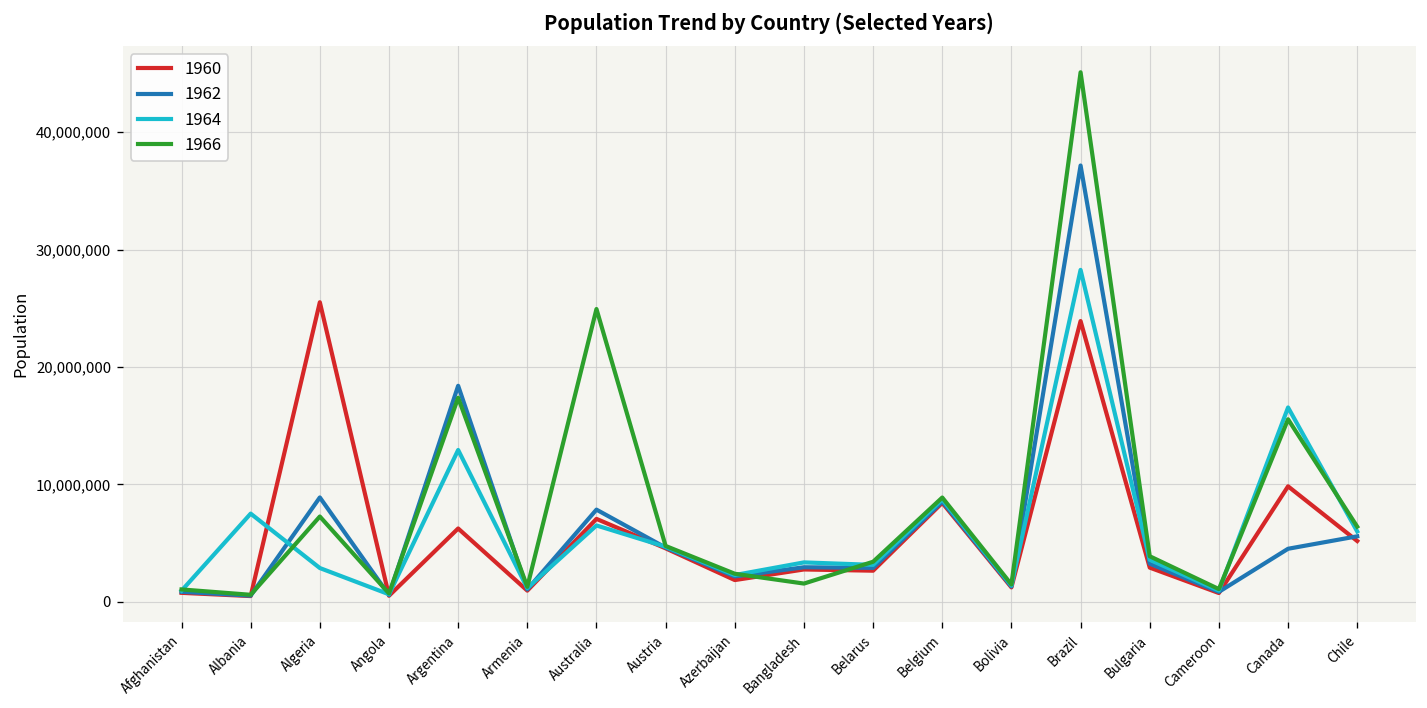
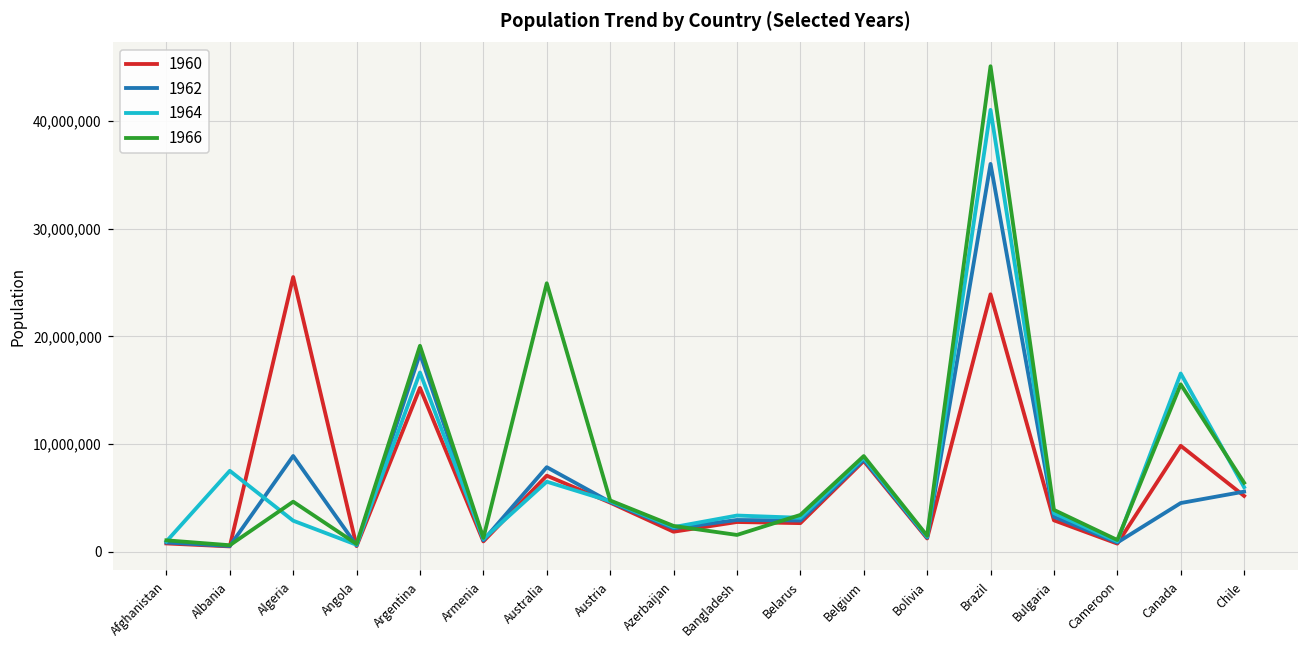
1966, Algeria: 7,000,000 -> 5,000,000
1960, Argentina: 6,000,000 -> 15,000,000
1964, Argentina: 13,000,000 -> 17,000,000
1966, Argentina: 17,000,000 -> 19,000,000
1962, Brazil: 37,000,000 -> 36,000,000
1964, Brazil: 28,000,000 -> 41,000,000
